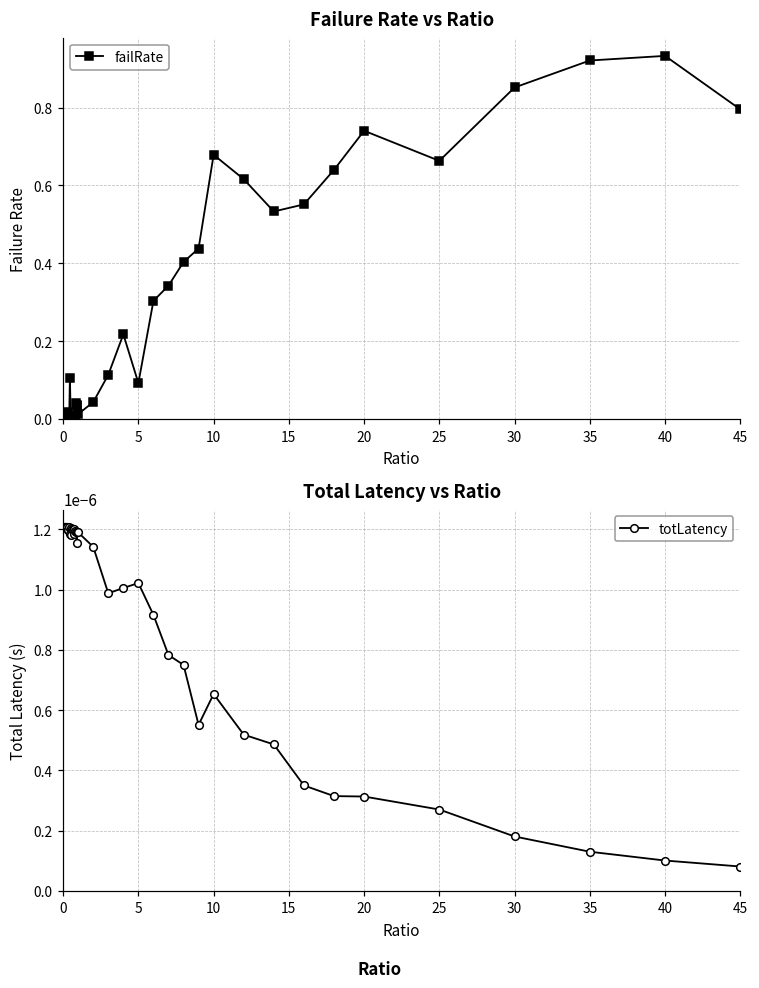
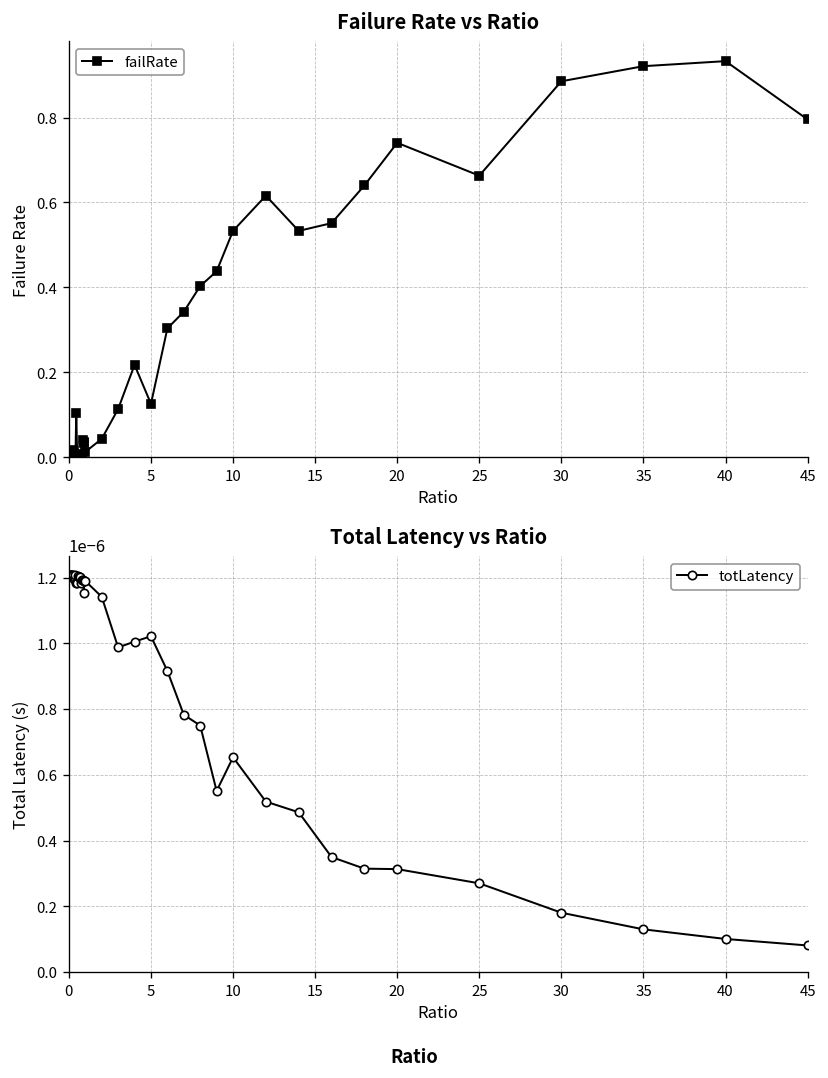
Failure Rate vs Ratio, 5: 0.09 -> 0.13
Failure Rate vs Ratio, 10: 0.68 -> 0.53
Failure Rate vs Ratio, 30: 0.85 -> 0.89
